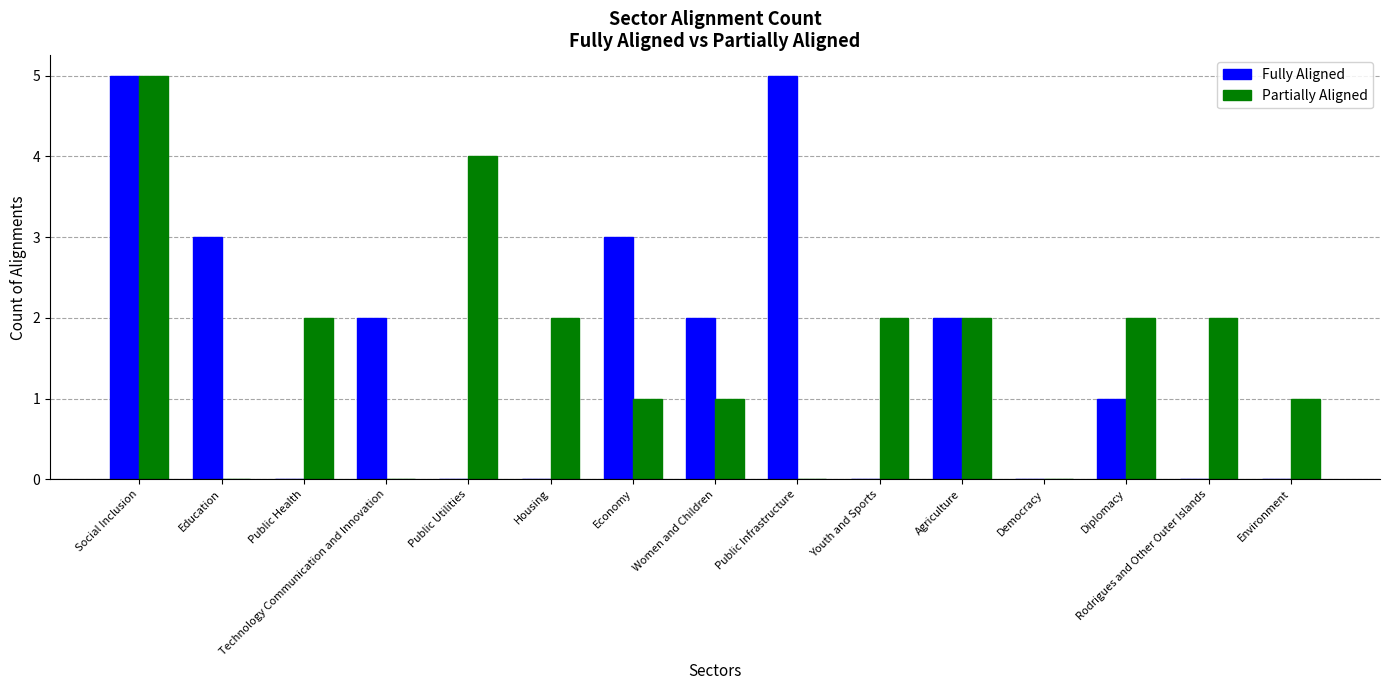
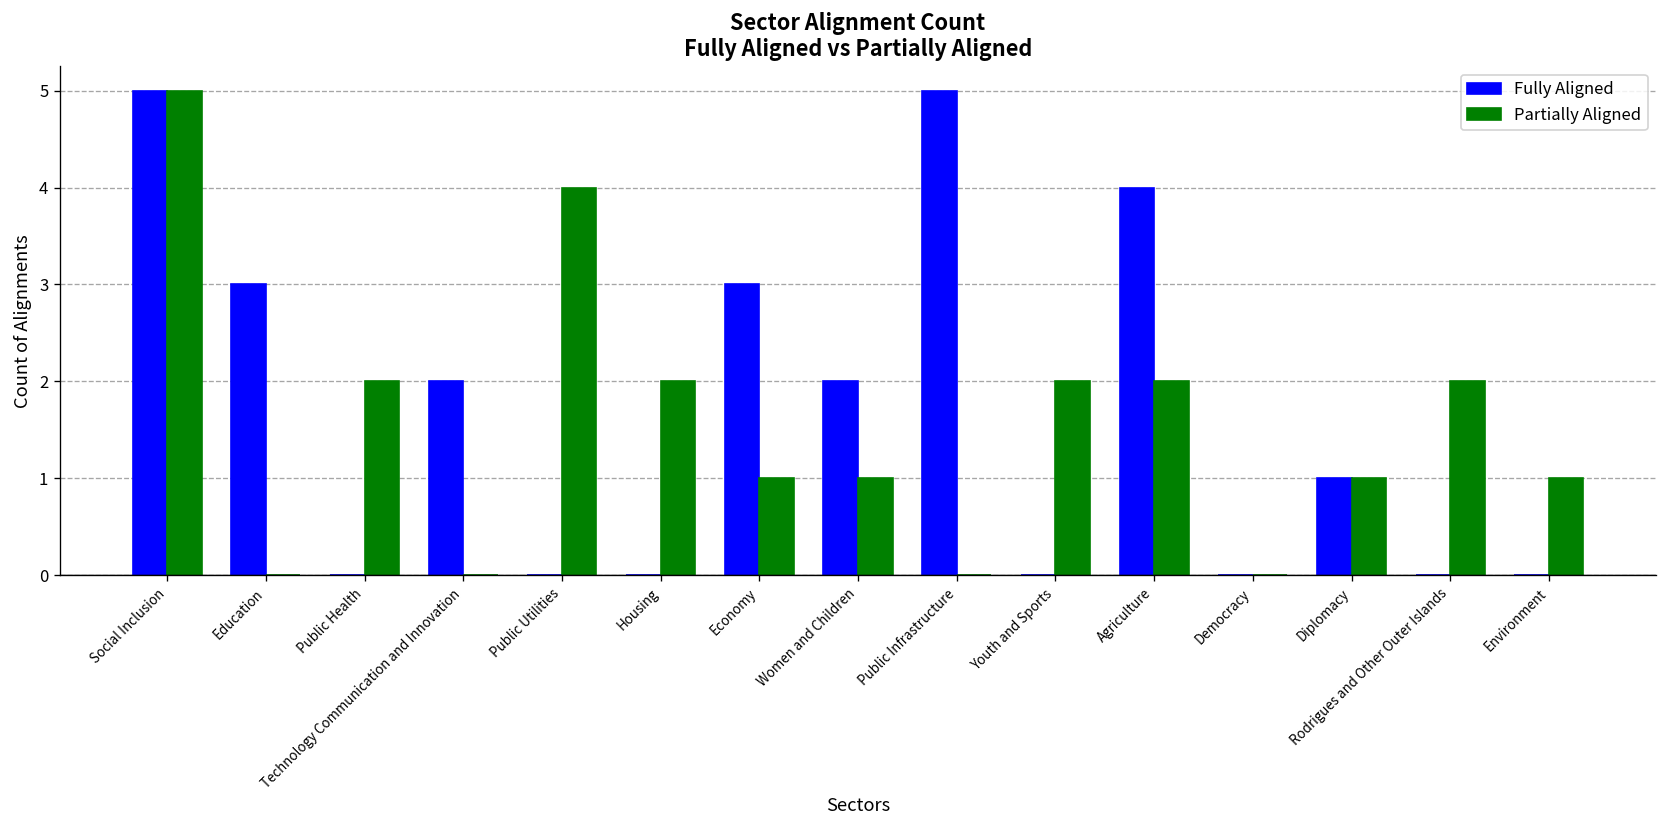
Fully Aligned, Agriculture: 2 -> 4
Partially Aligned, Diplomacy: 2 -> 1
